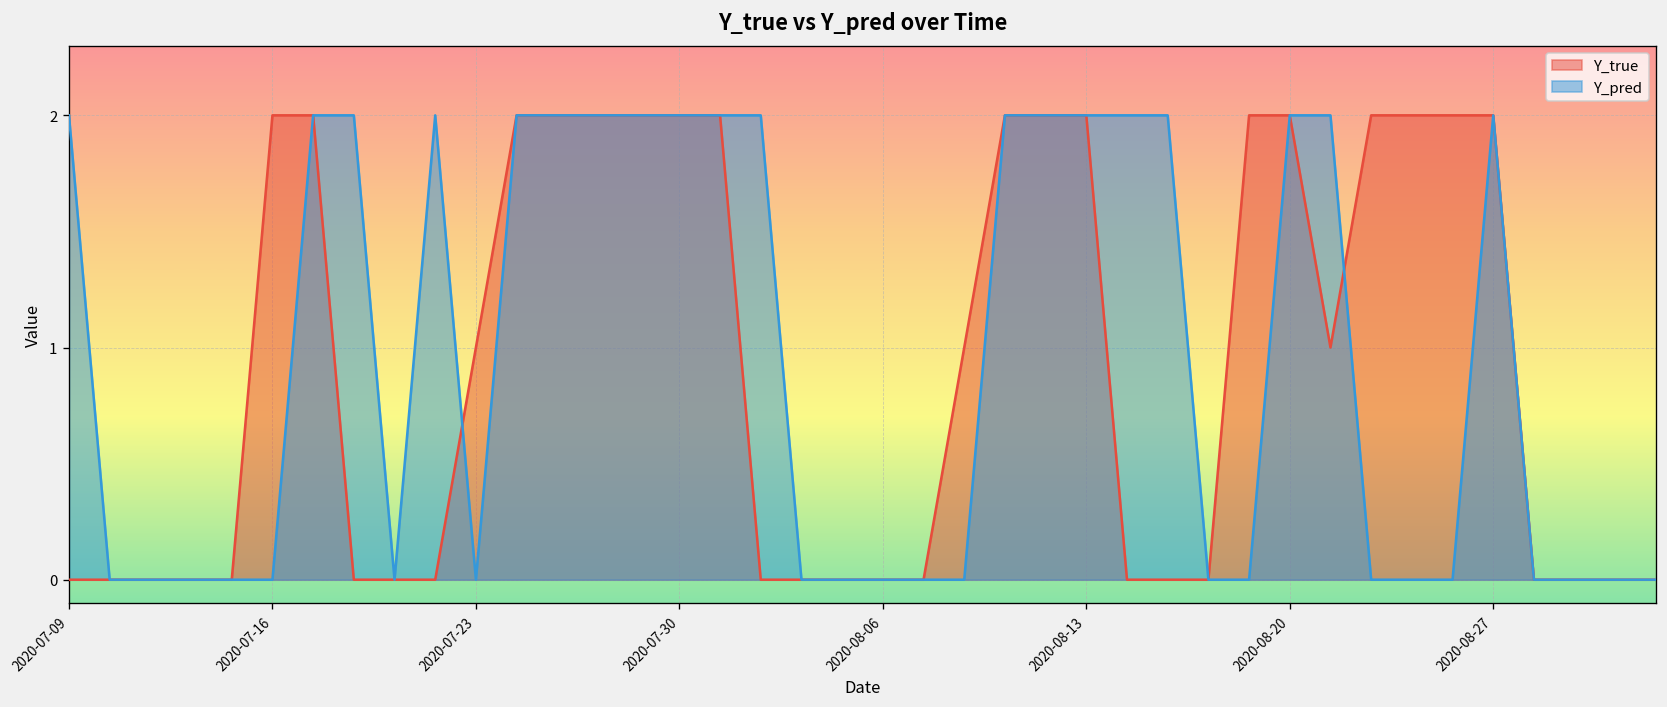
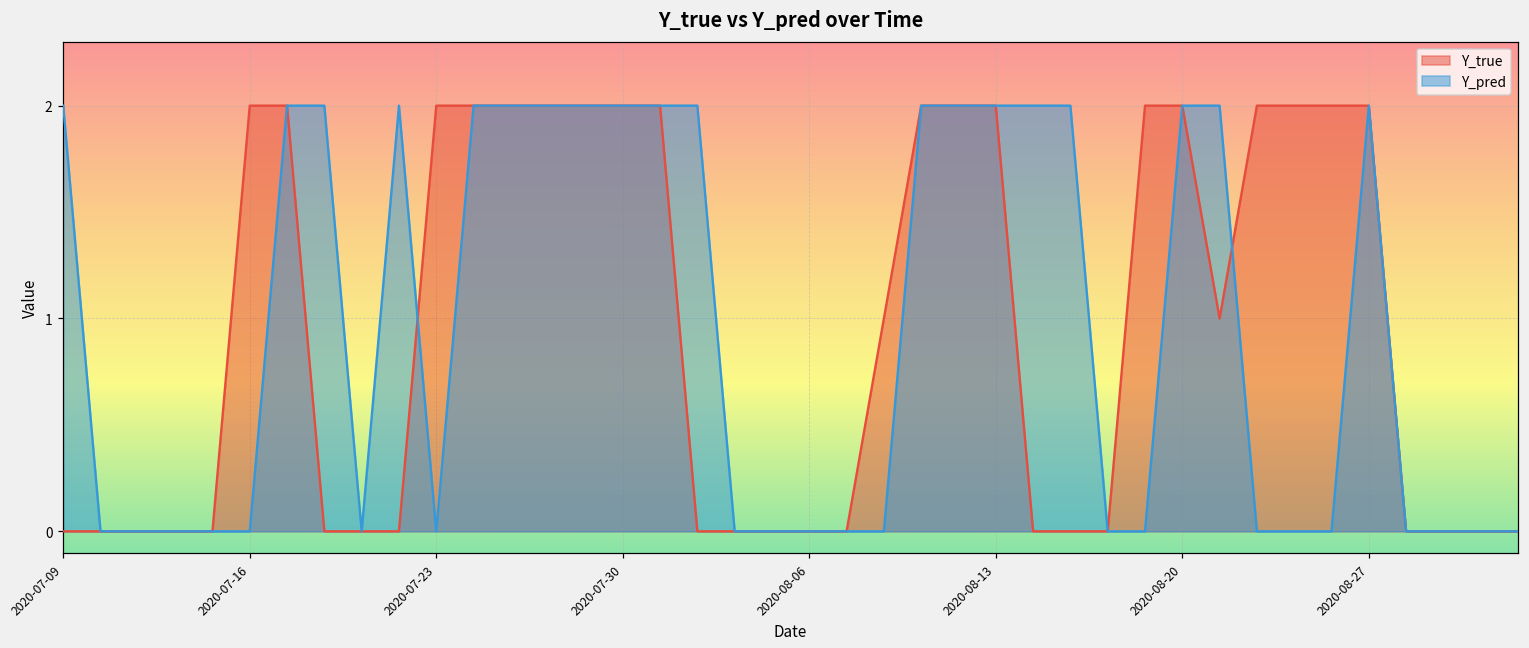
Y_true, 2020-07-23: 1 -> 2
